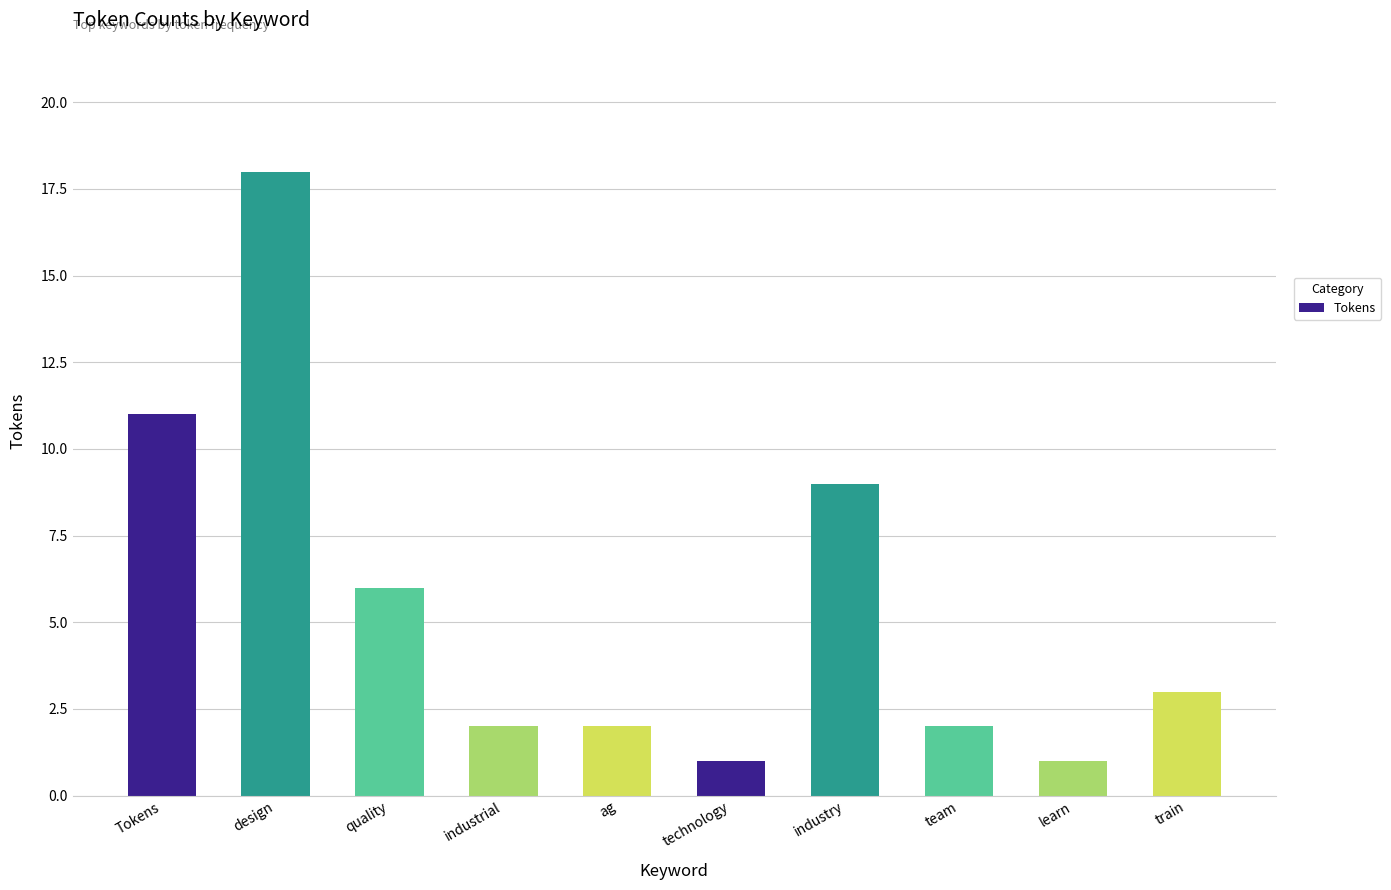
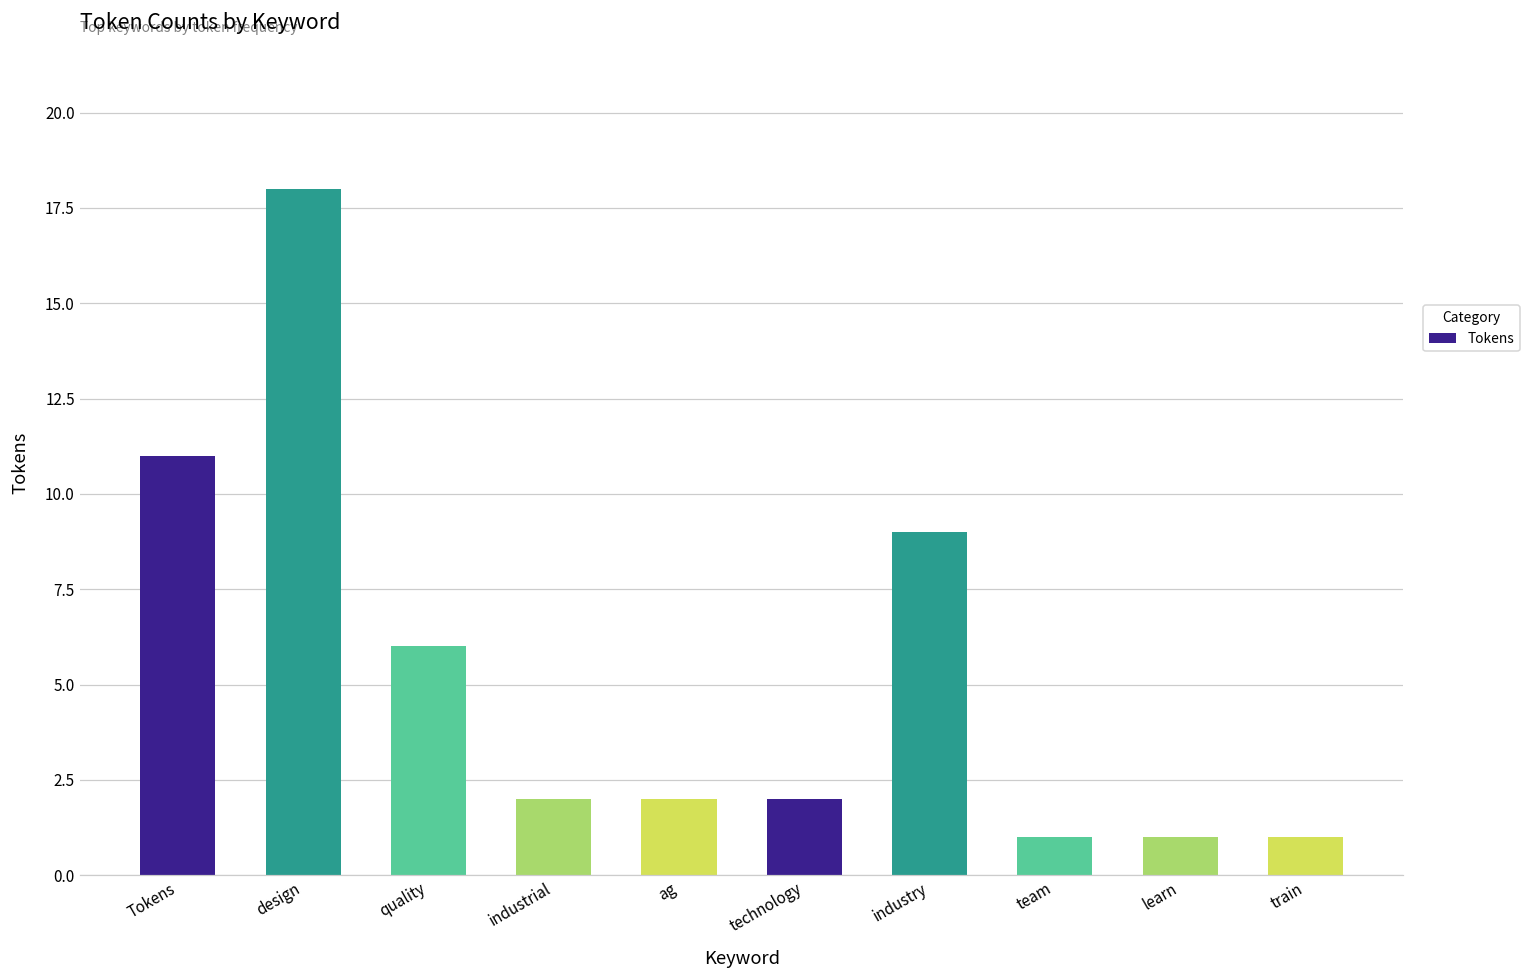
technology: 1 -> 2
team: 2 -> 1
train: 3 -> 1
